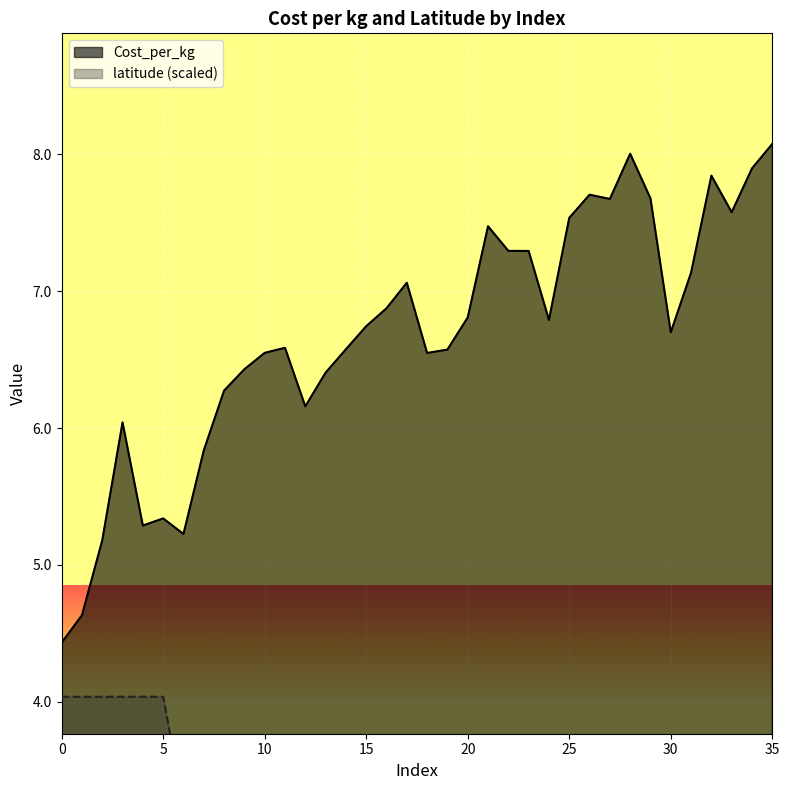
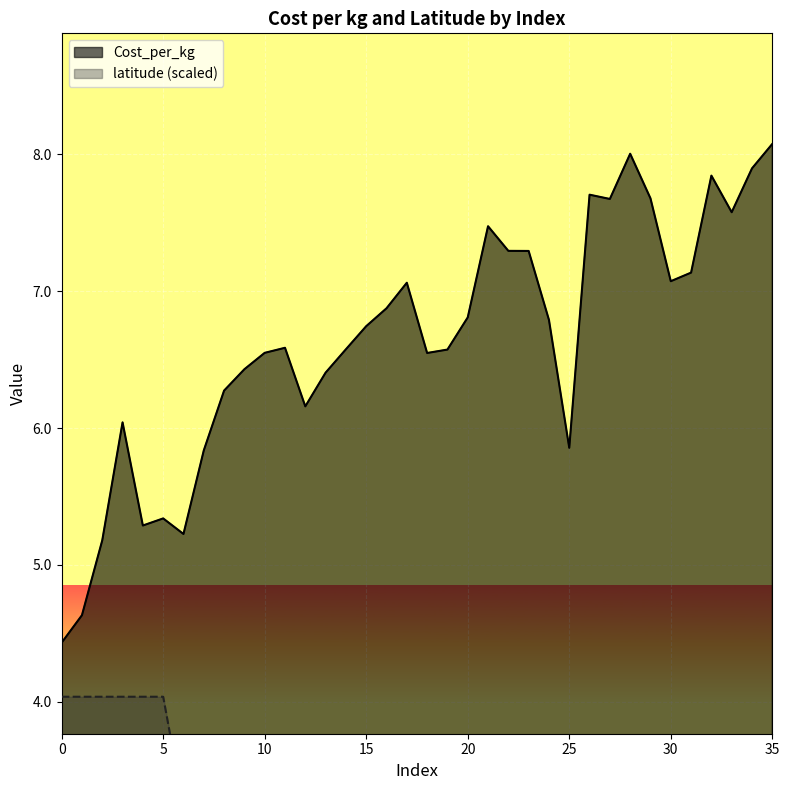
Cost_per_kg, 25: 7.54 -> 5.86
Cost_per_kg, 30: 6.70 -> 7.07
